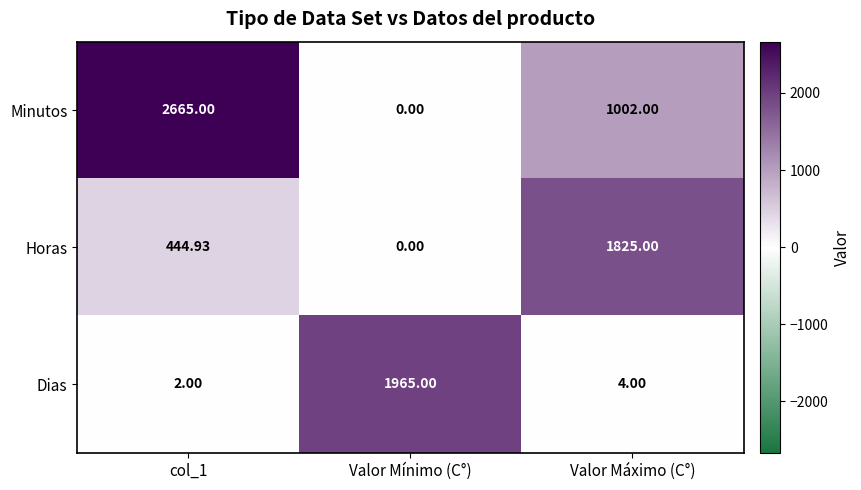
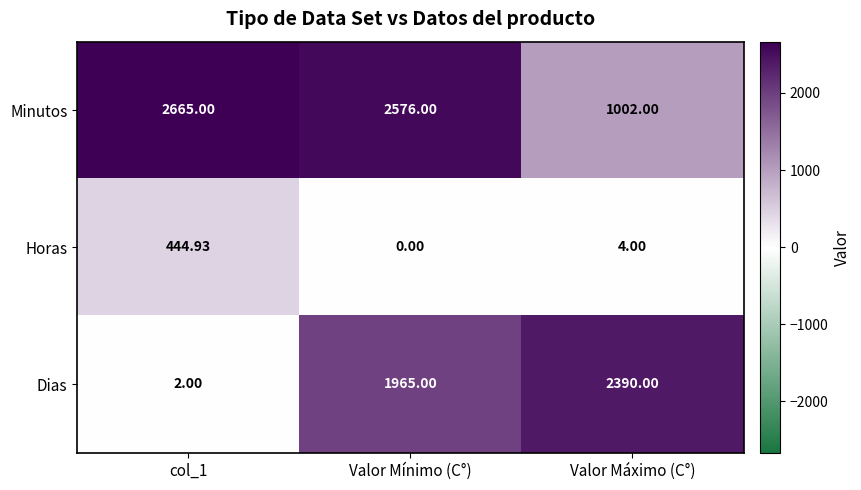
Minutos, Valor Mínimo (C°): 0.00 -> 2576.00
Horas, Valor Máximo (C°): 1825.00 -> 4.00
Dias, Valor Máximo (C°): 4.00 -> 2390.00
